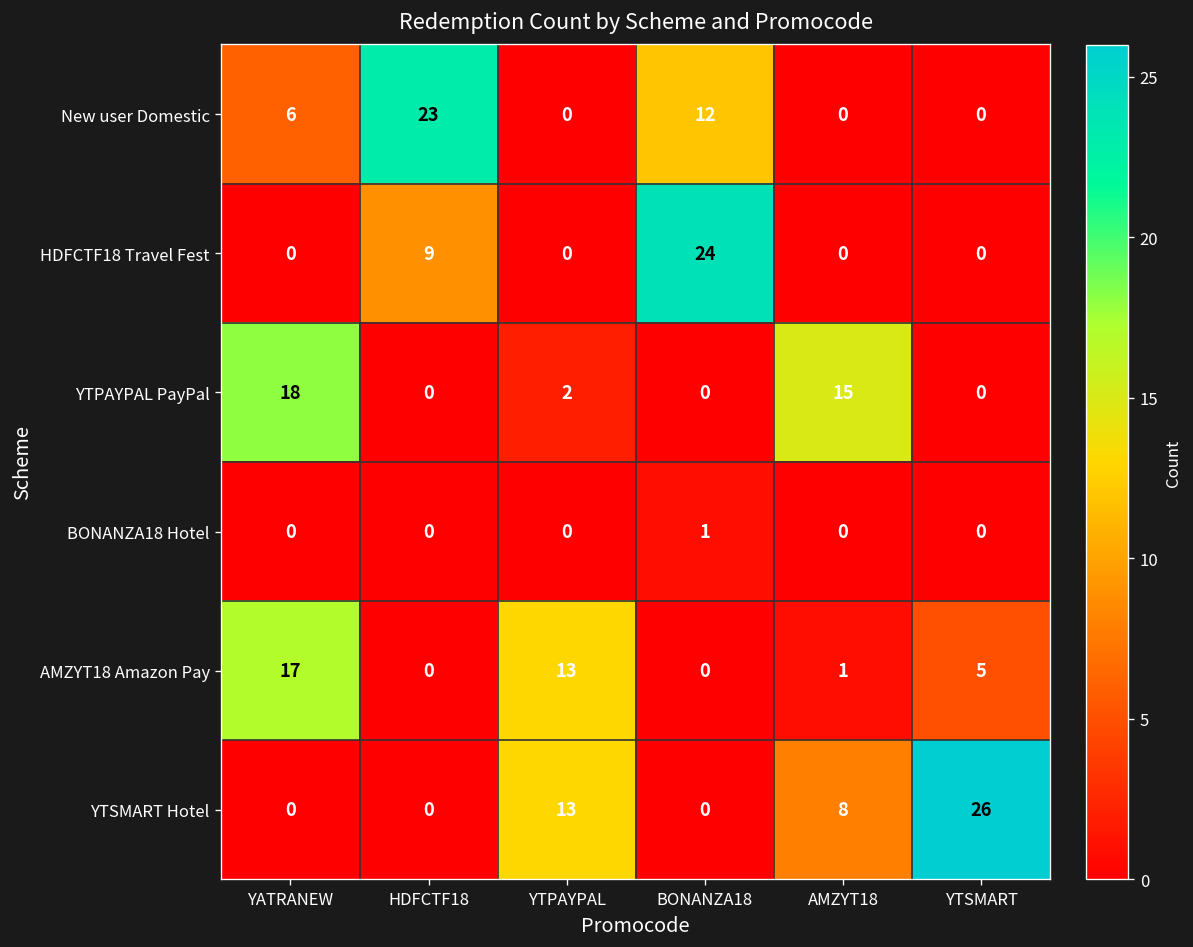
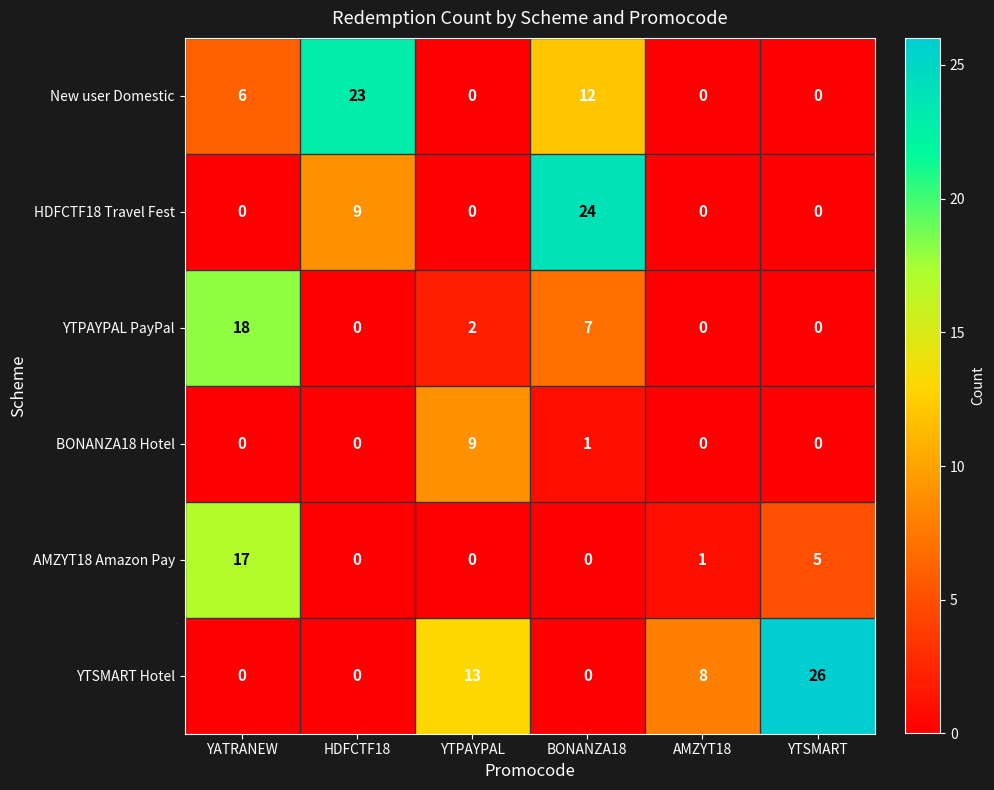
YTPAYPAL PayPal, BONANZA18: 0 -> 7
YTPAYPAL PayPal, AMZYT18: 15 -> 0
BONANZA18 Hotel, YTPAYPAL: 0 -> 9
AMZYT18 Amazon Pay, YTPAYPAL: 13 -> 0
